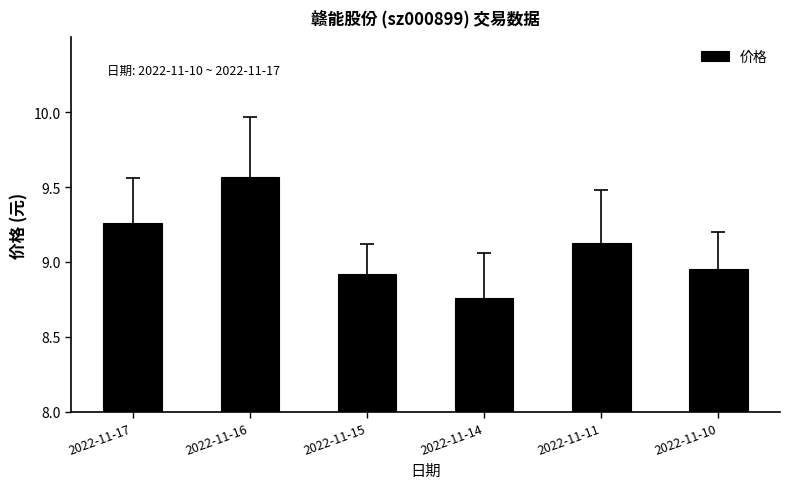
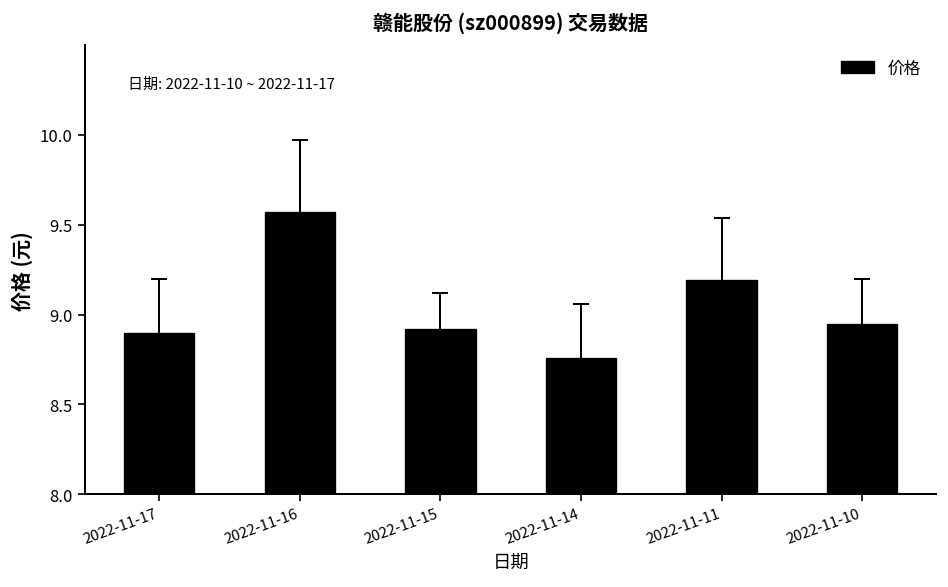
价格, 2022-11-17: 9.26 -> 8.90
价格, 2022-11-11: 9.13 -> 9.19
